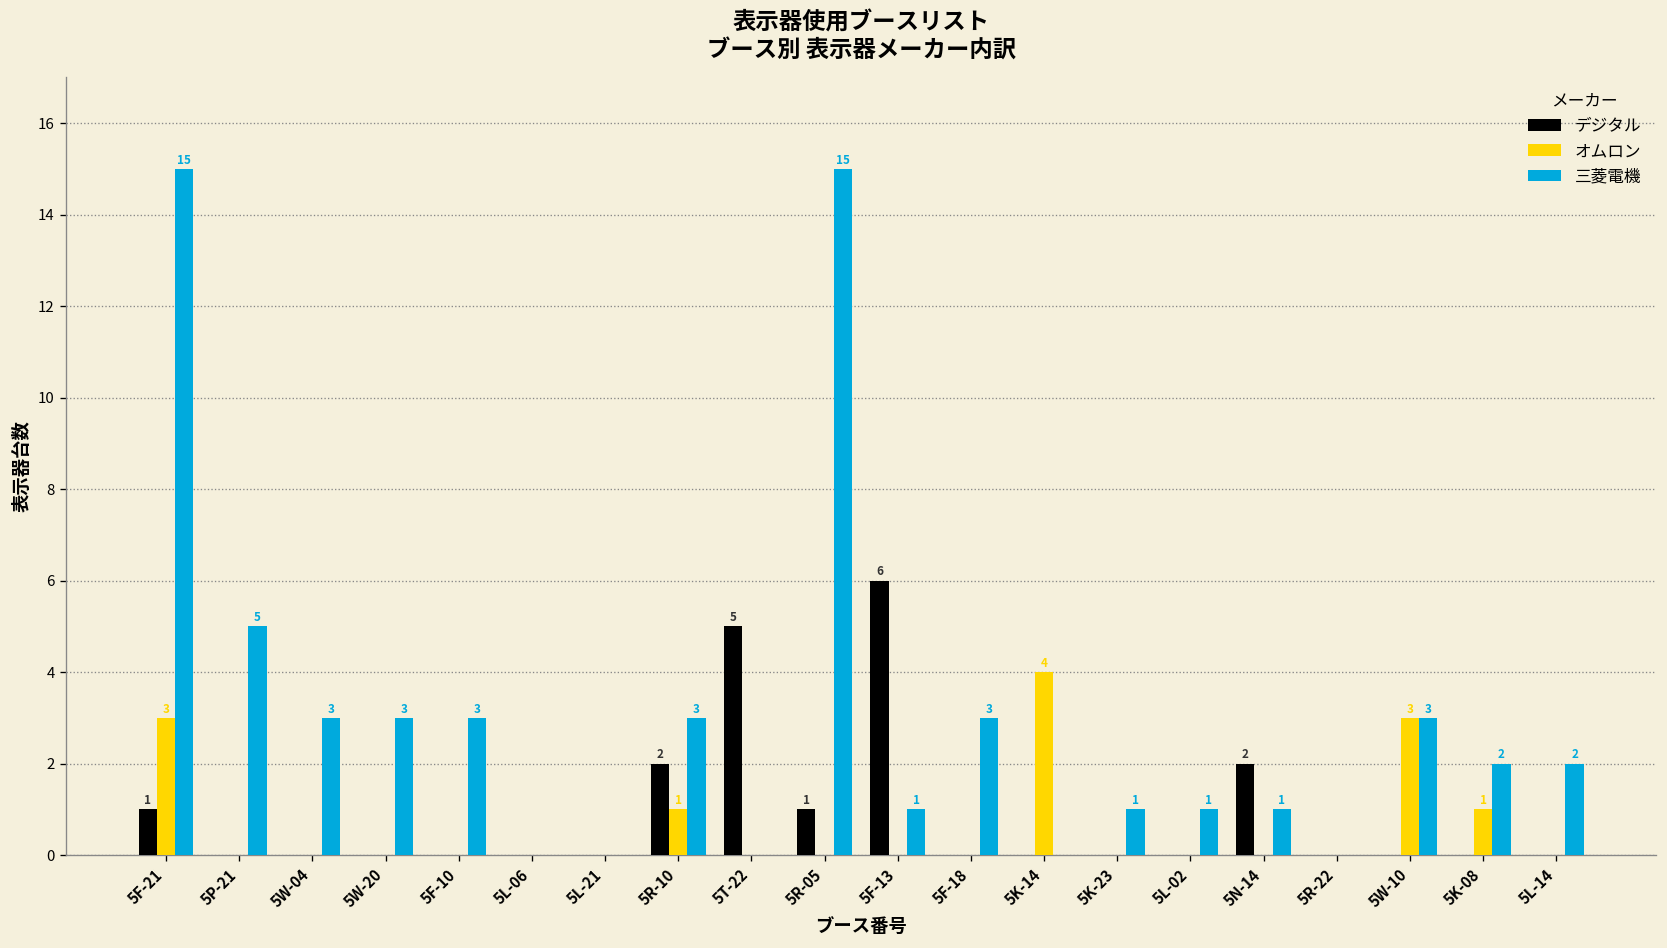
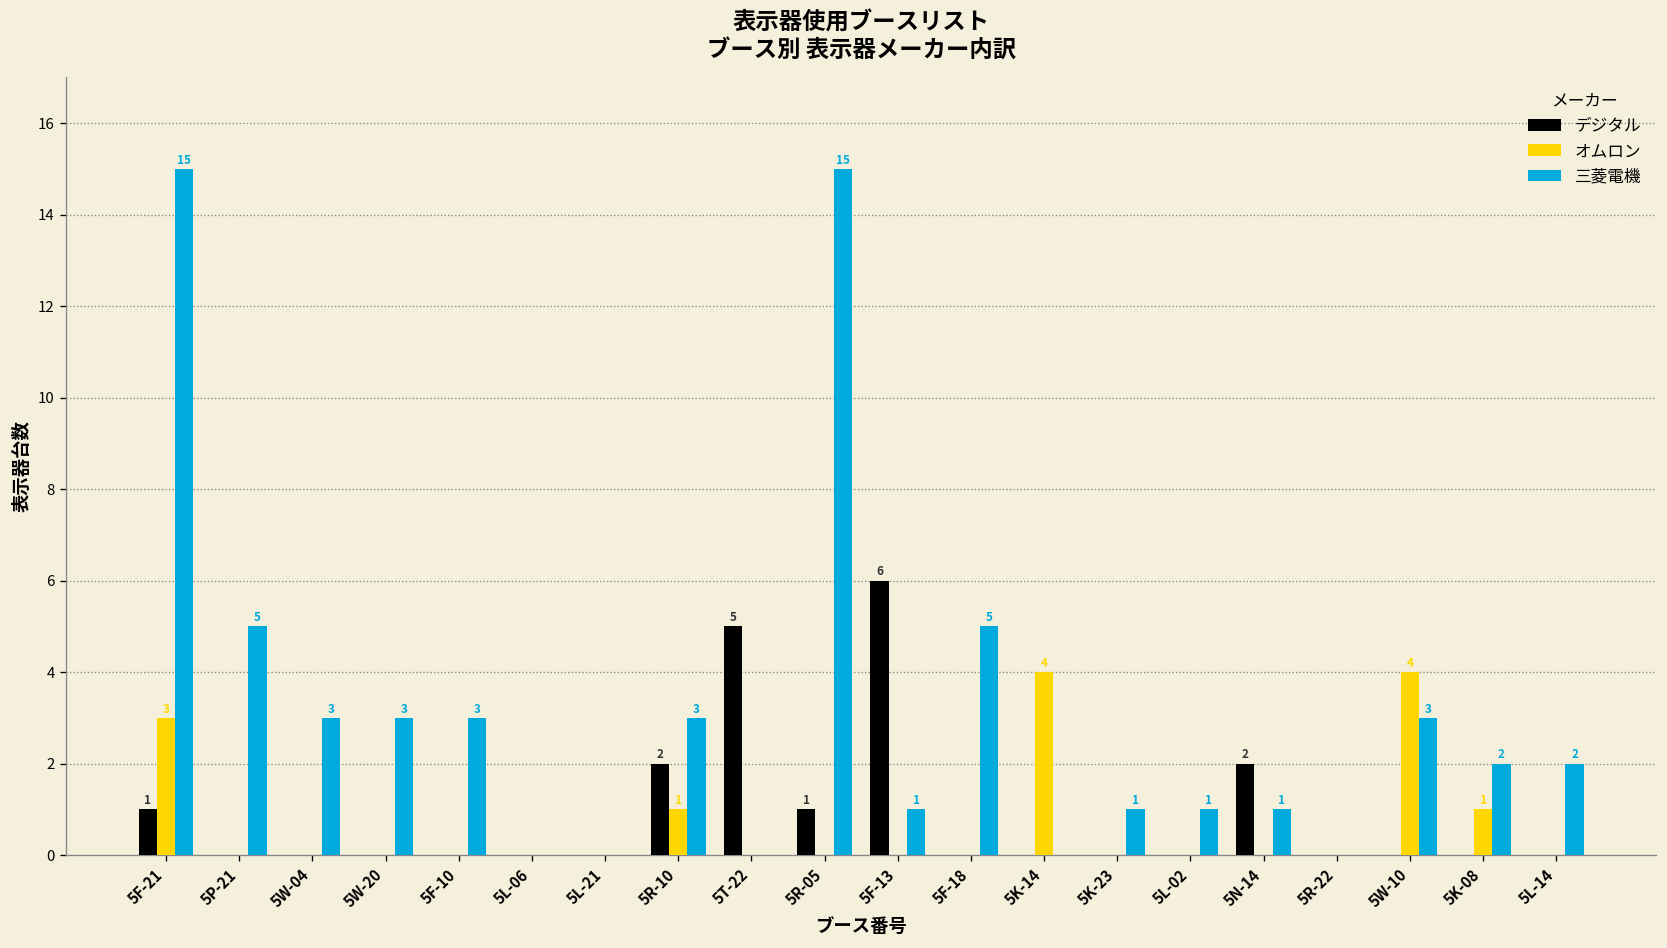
三菱電機, 5F-18: 3 -> 5
オムロン, 5W-10: 3 -> 4
